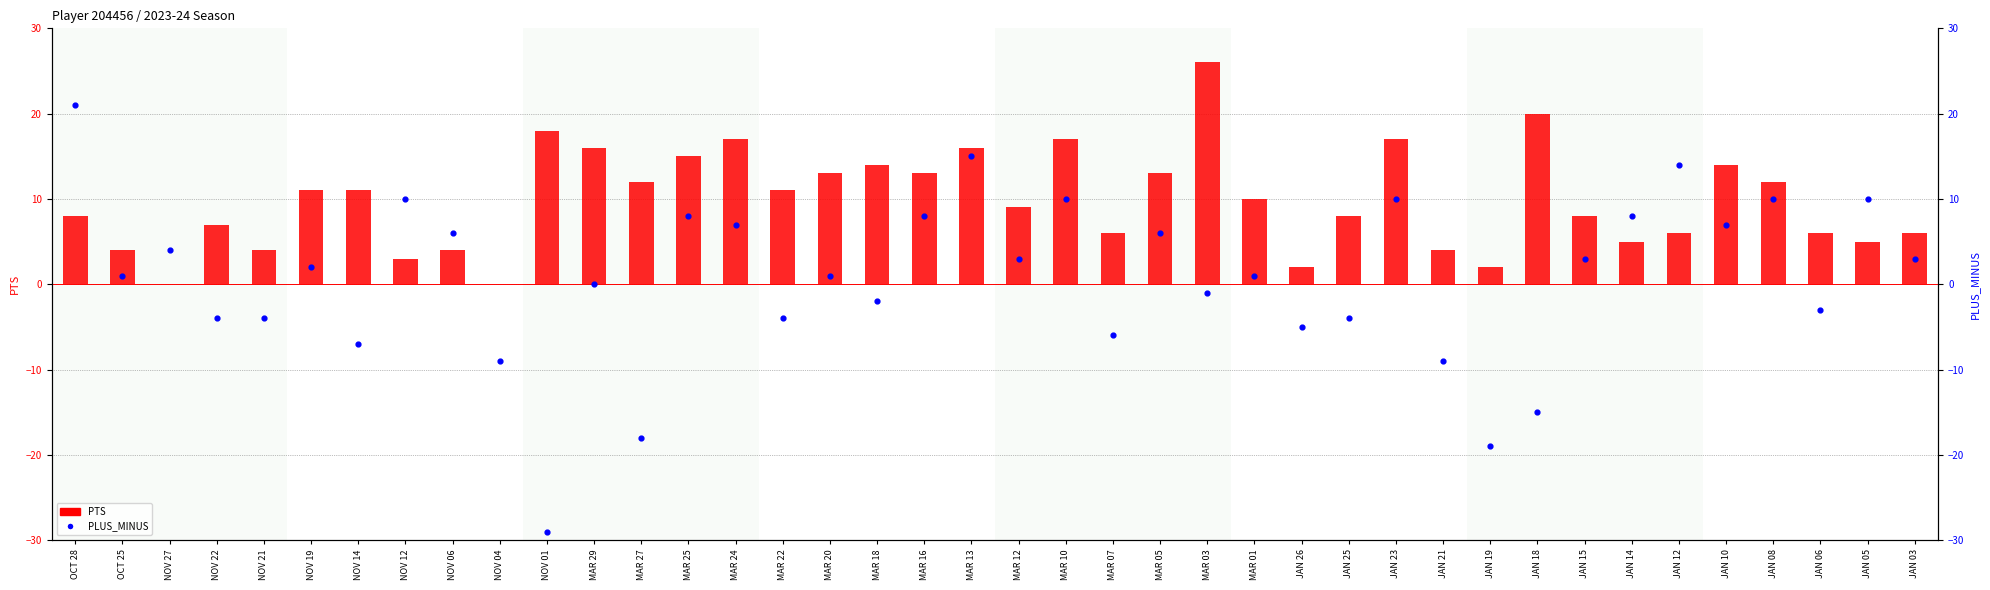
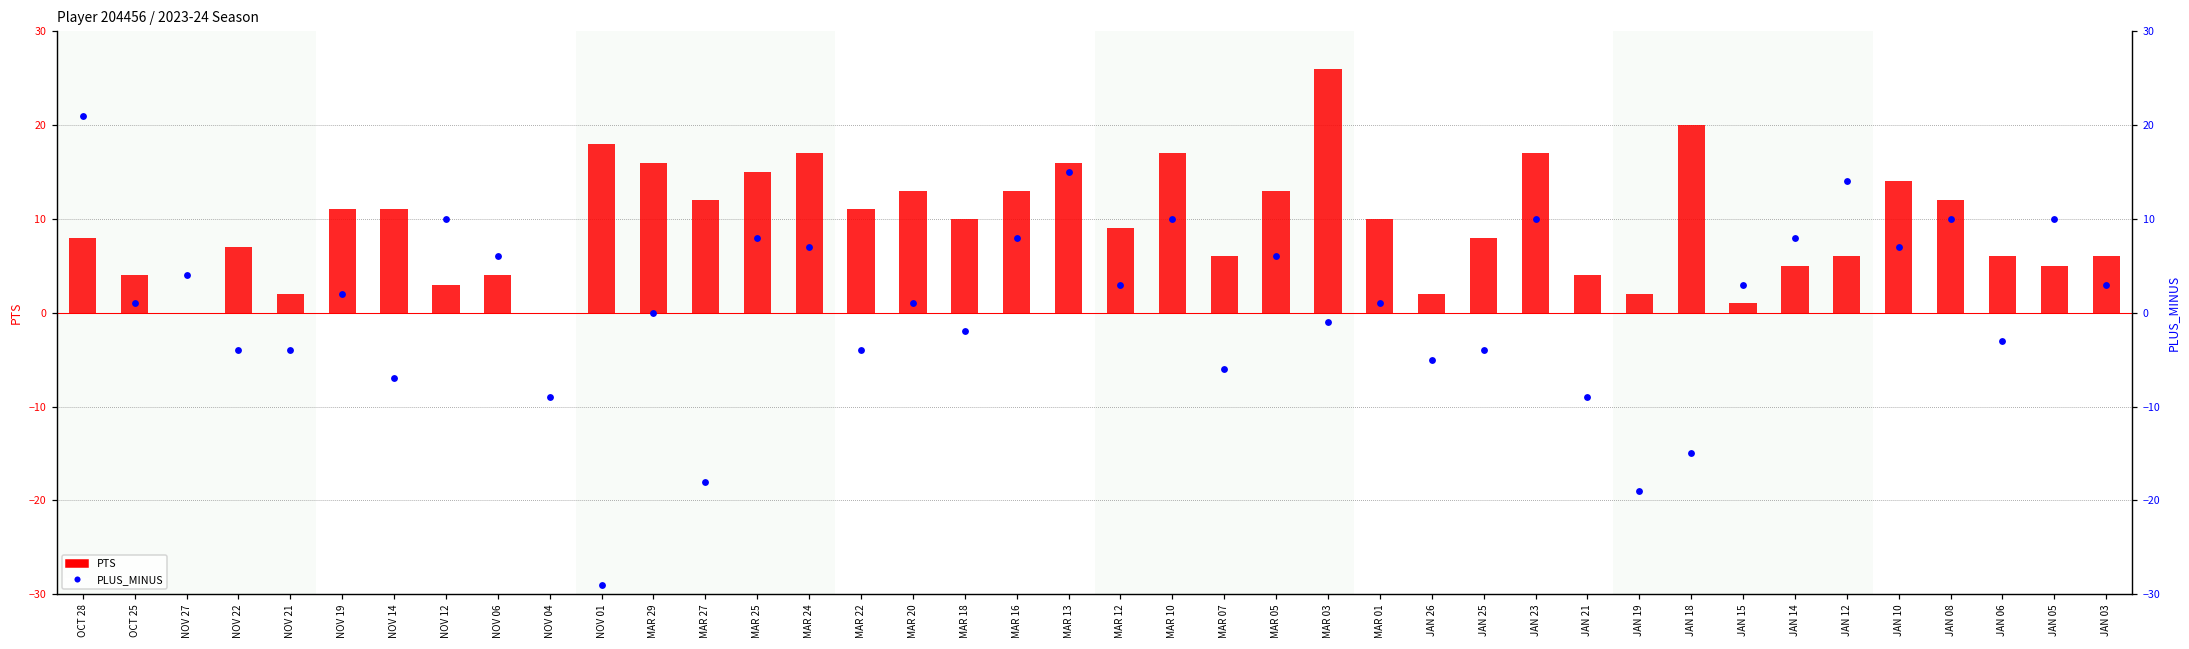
PTS, NOV 21: 4 -> 2
PTS, MAR 18: 14 -> 10
PTS, JAN 15: 8 -> 1
